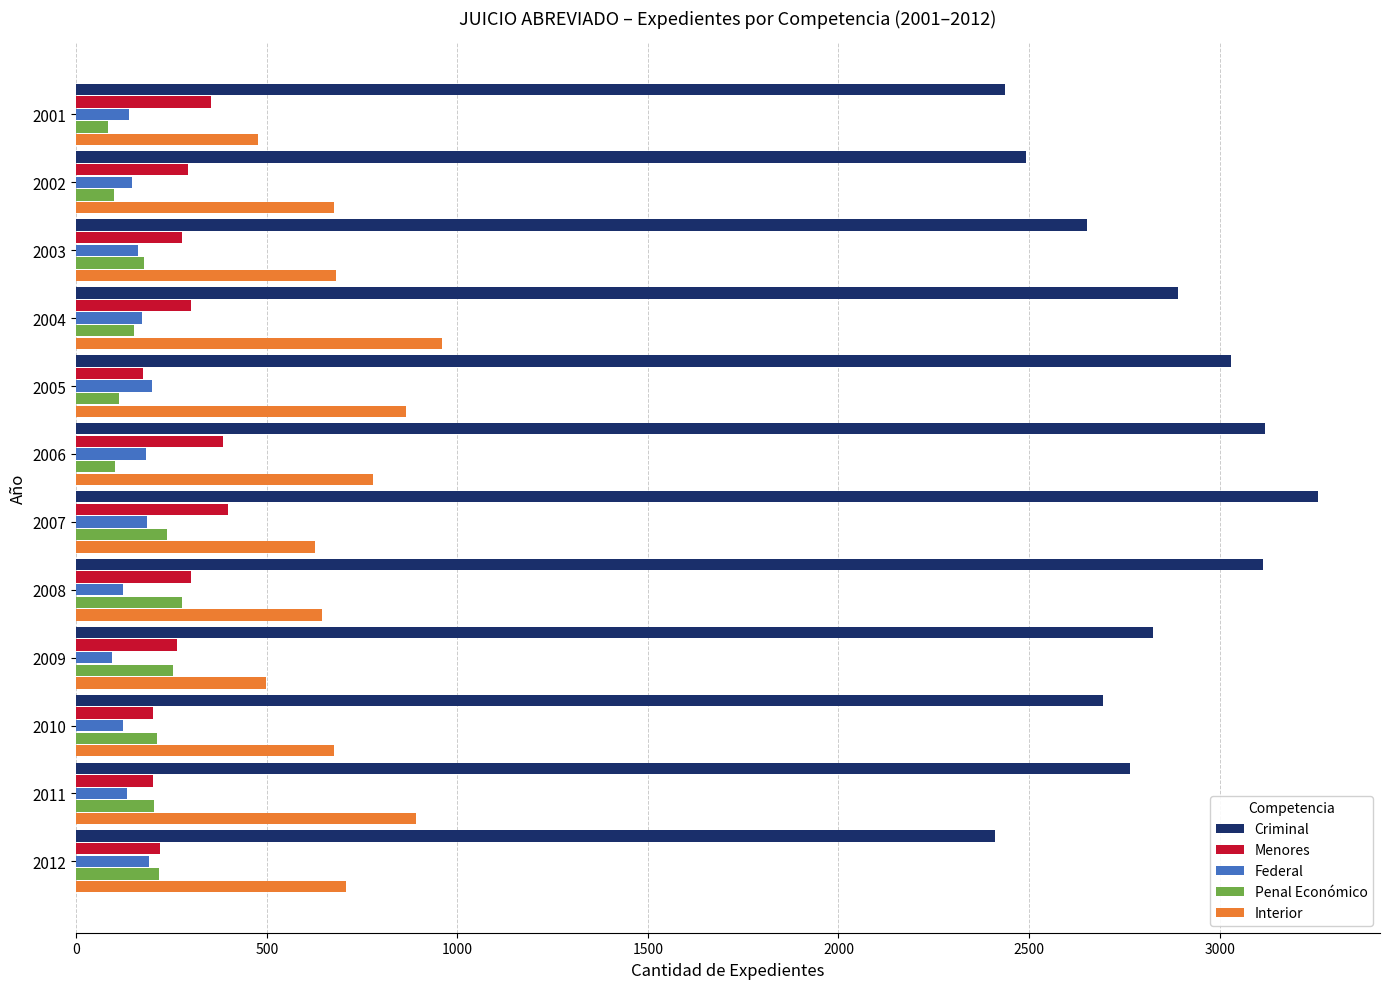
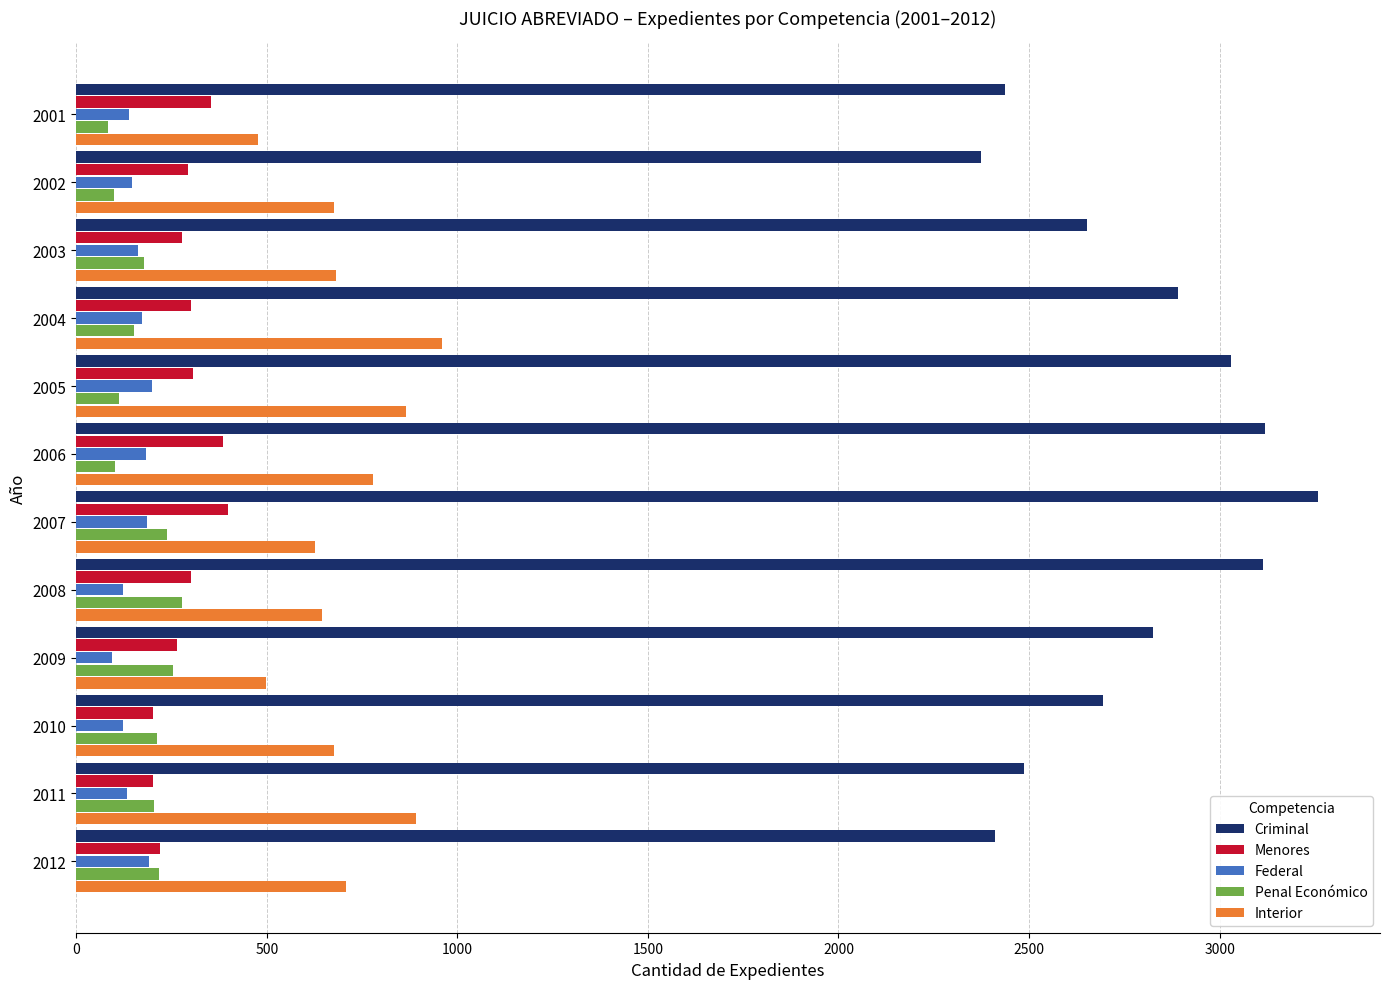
Criminal, 2002: 2490 -> 2370
Menores, 2005: 180 -> 310
Criminal, 2011: 2770 -> 2490
